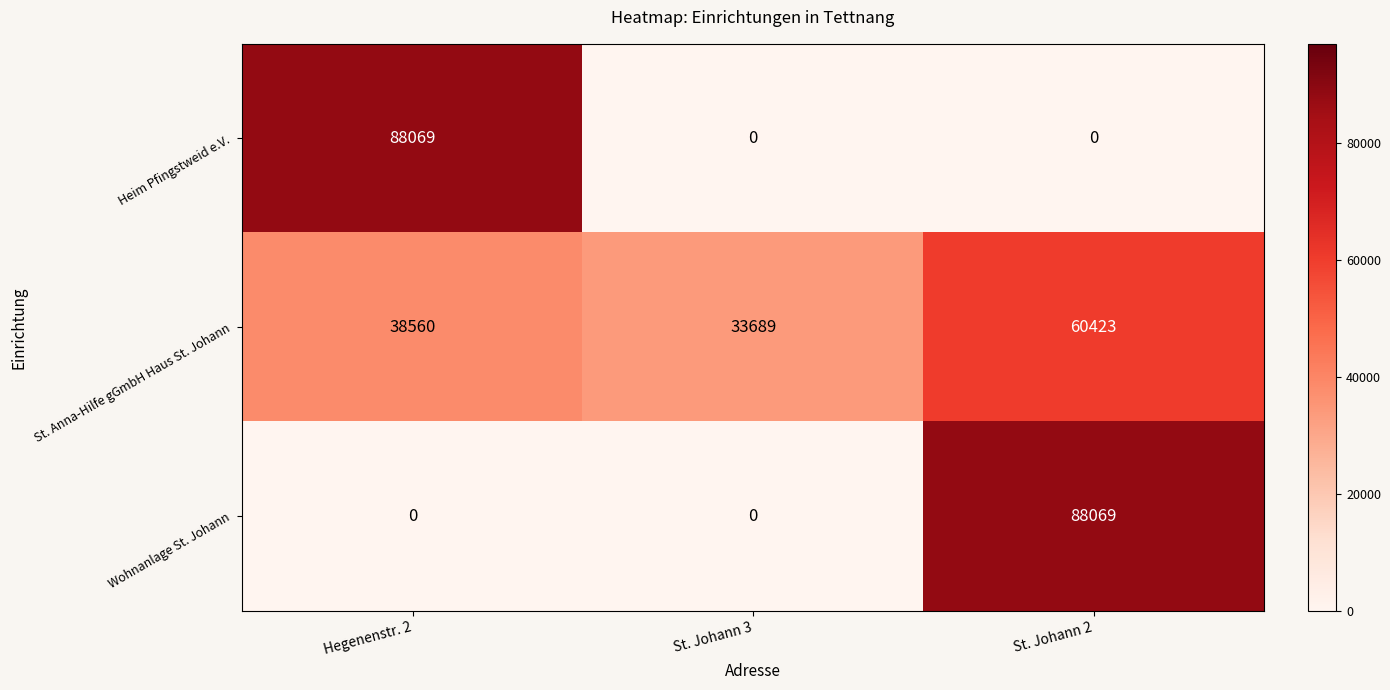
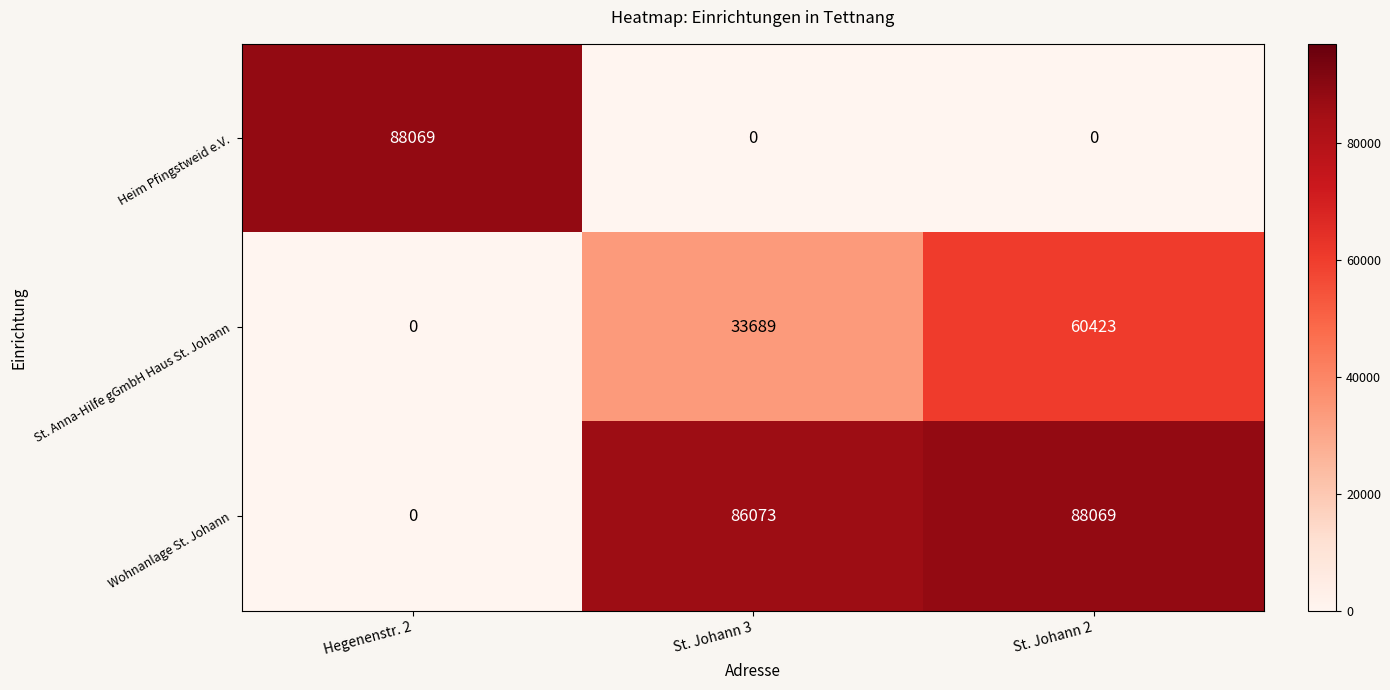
St. Anna-Hilfe gGmbH Haus St. Johann, Hegenenstr. 2: 38560 -> 0
Wohnanlage St. Johann, St. Johann 3: 0 -> 86073
